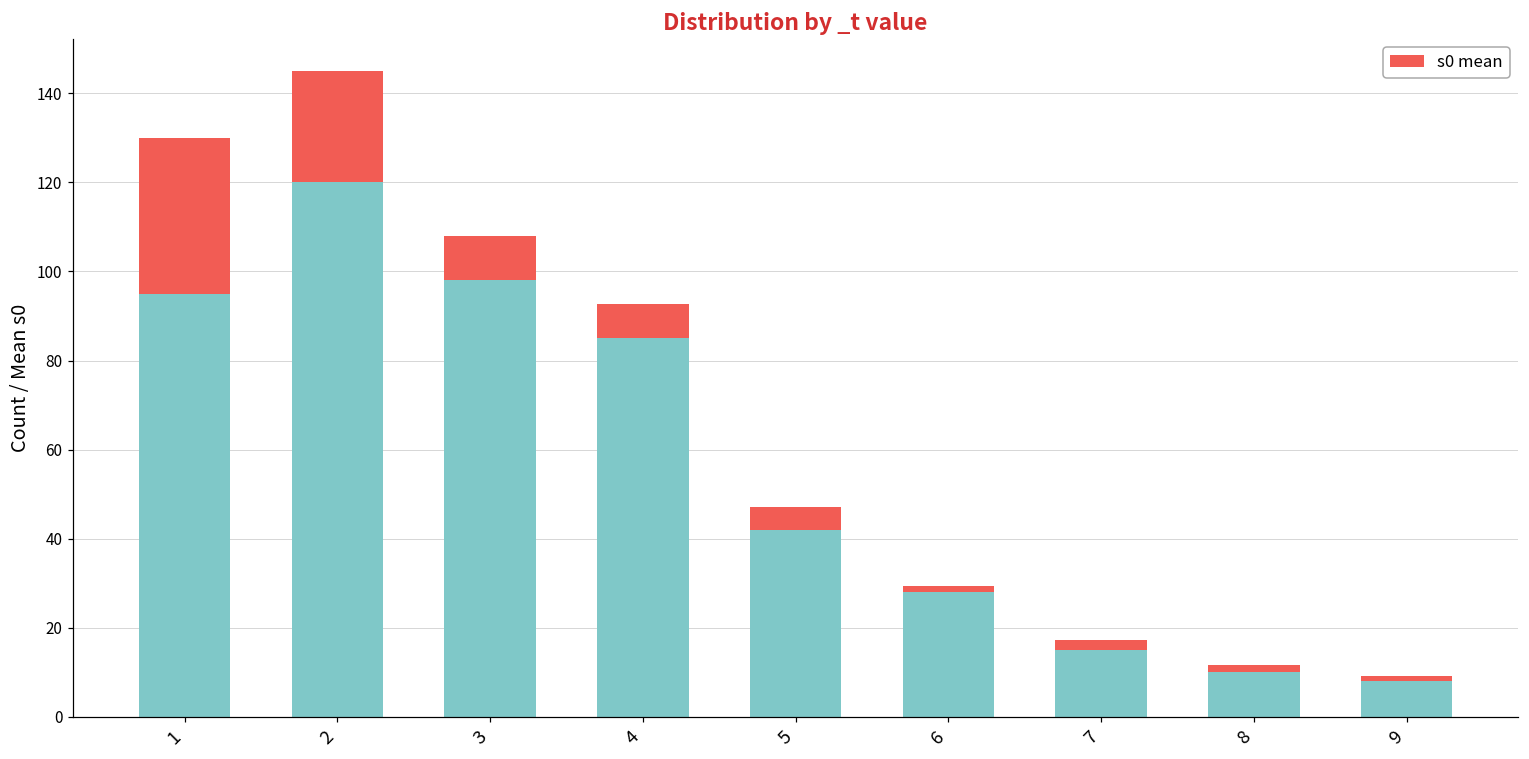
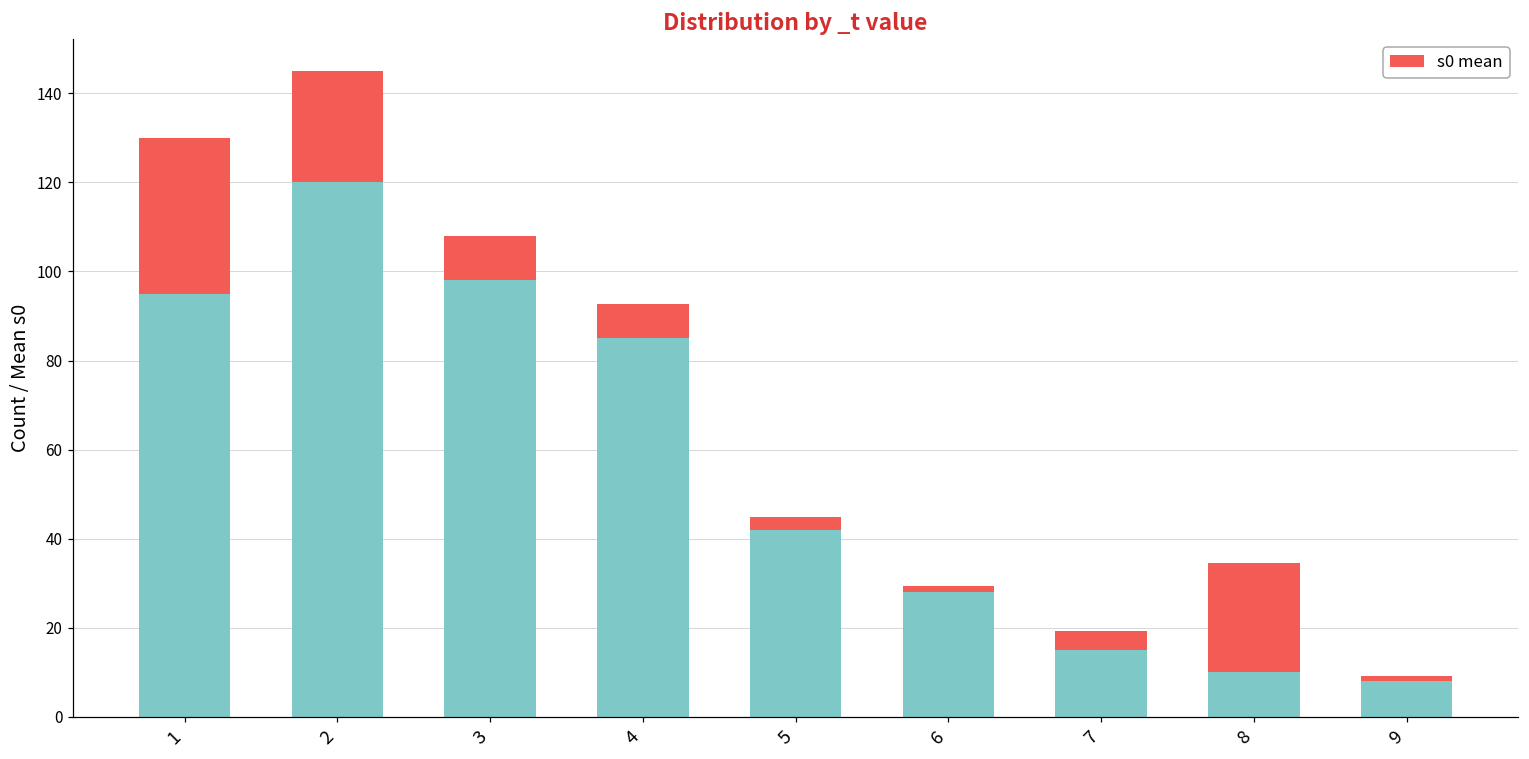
s0 mean, 5: 5 -> 3
s0 mean, 7: 2 -> 4
s0 mean, 8: 2 -> 25
